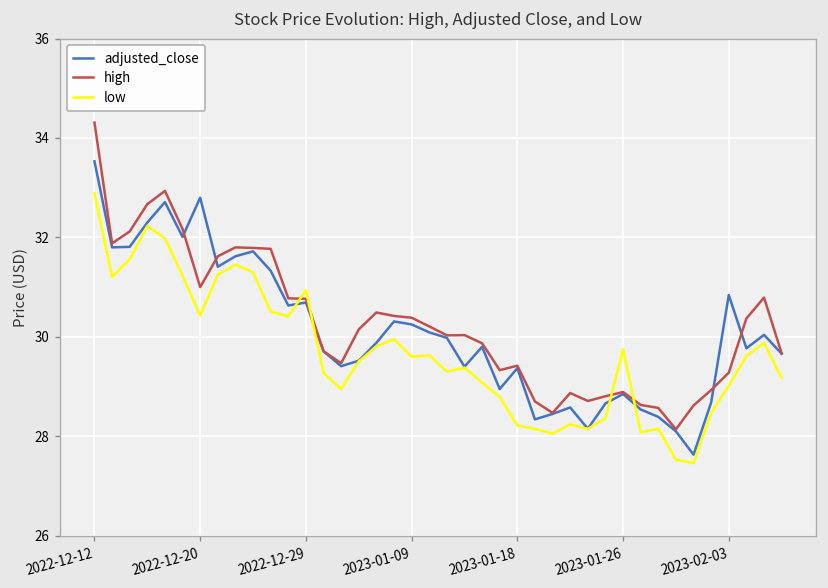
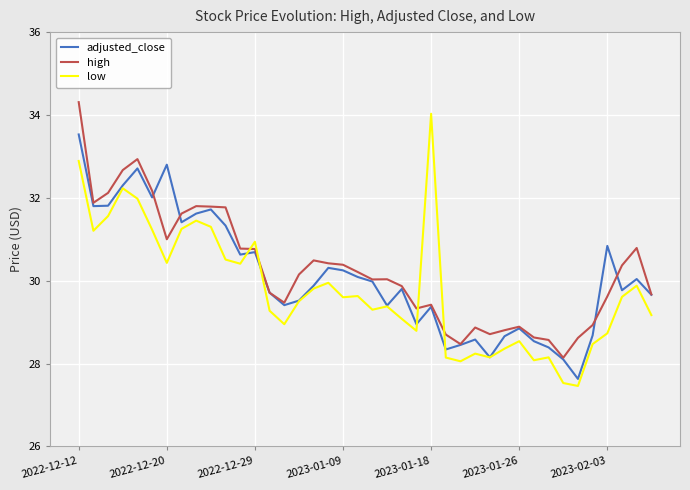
low, 2023-01-18: 28.2 -> 34.0
low, 2023-01-26: 29.8 -> 28.5
high, 2023-02-03: 29.3 -> 29.6
low, 2023-02-03: 29.0 -> 28.7
